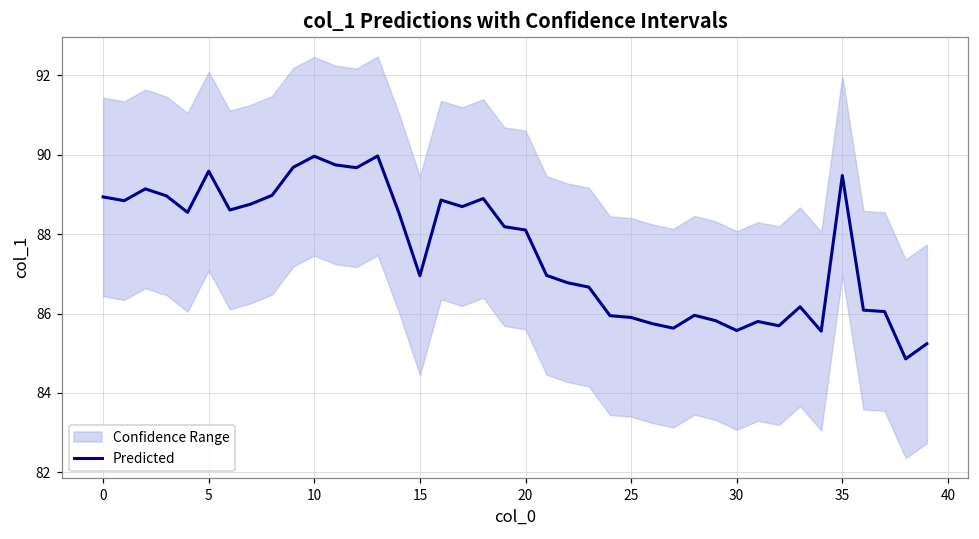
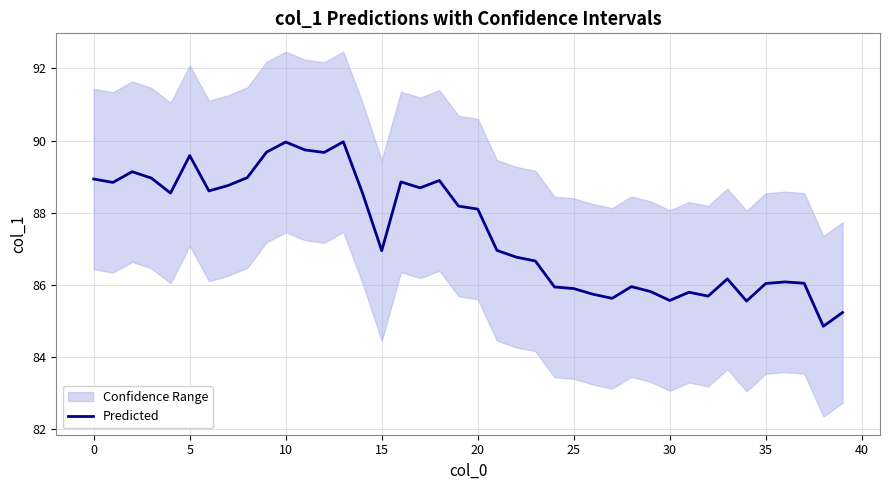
Predicted, 35: 89.5 -> 86.0
